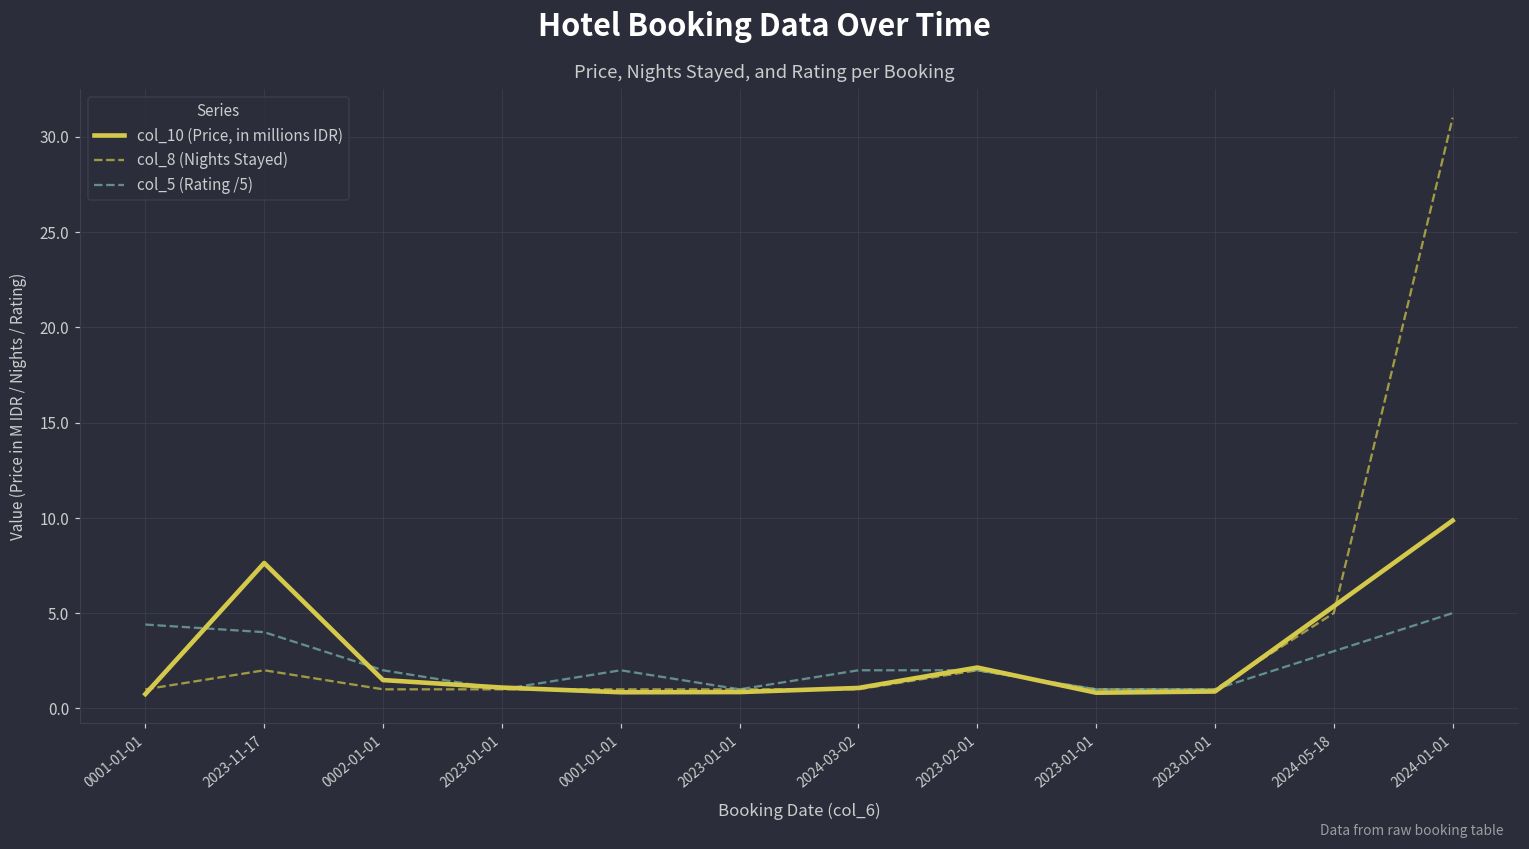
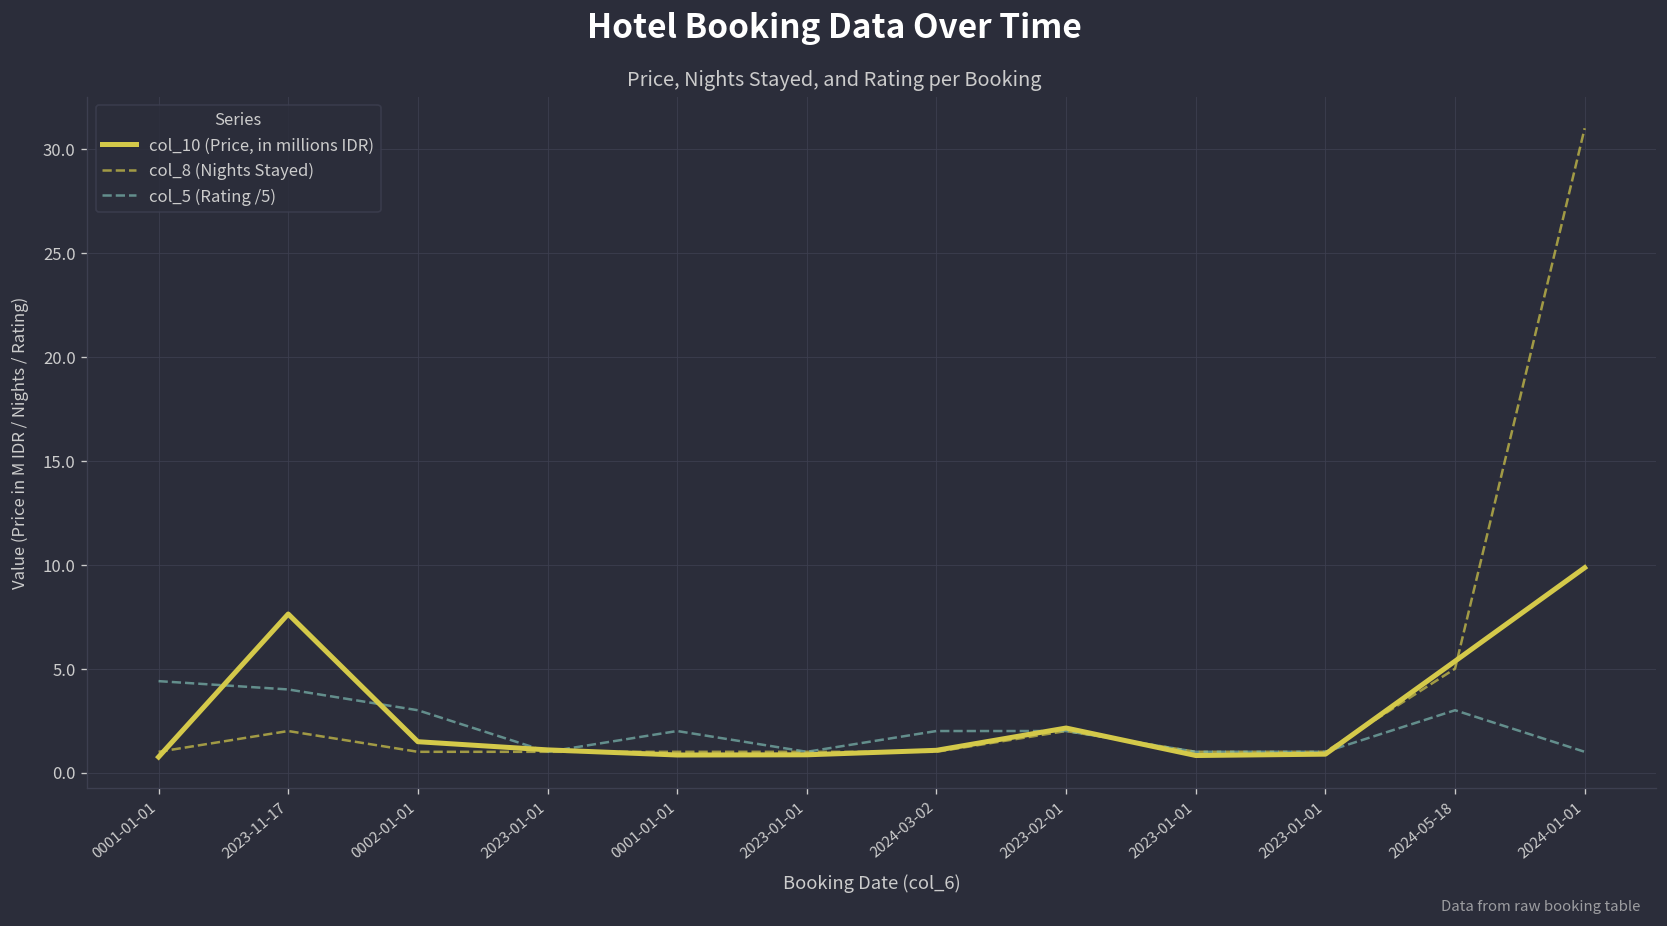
col_5 (Rating /5), 0002-01-01: 2 -> 3
col_5 (Rating /5), 2024-01-01: 5 -> 1
